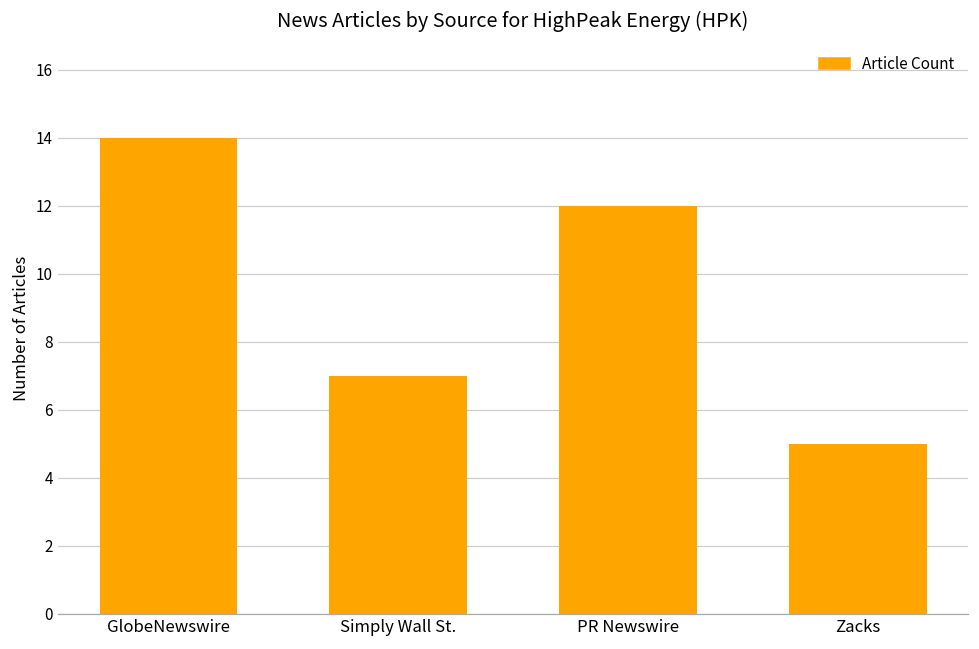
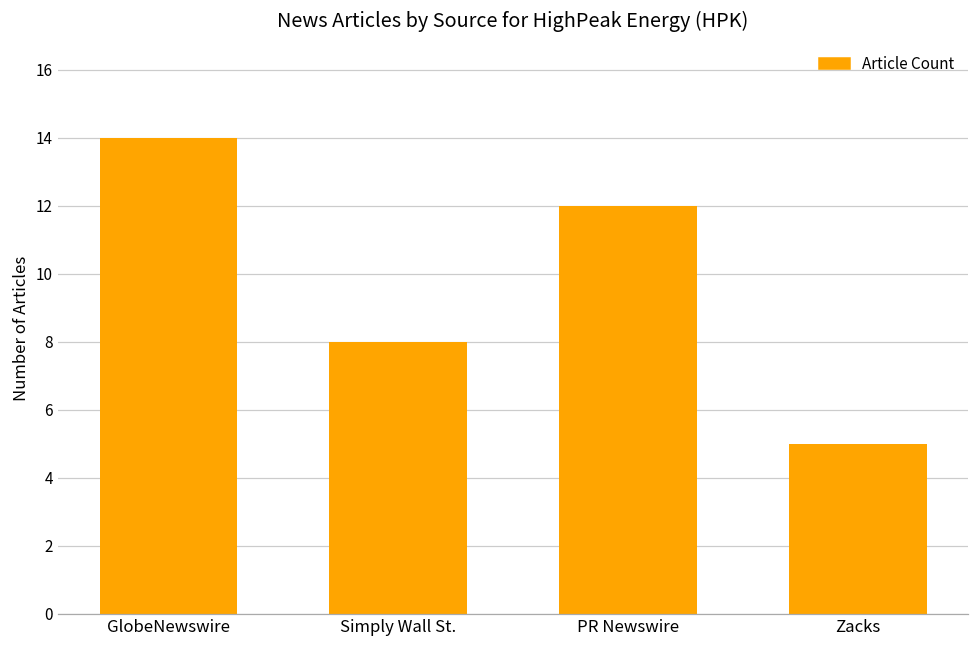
Simply Wall St.: 7 -> 8
